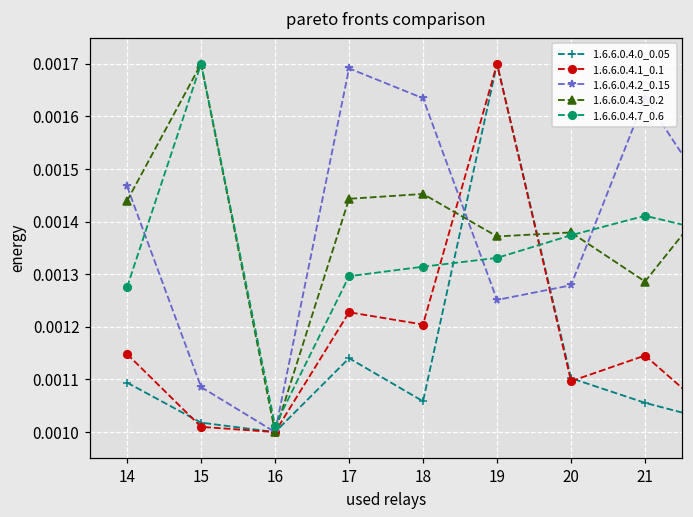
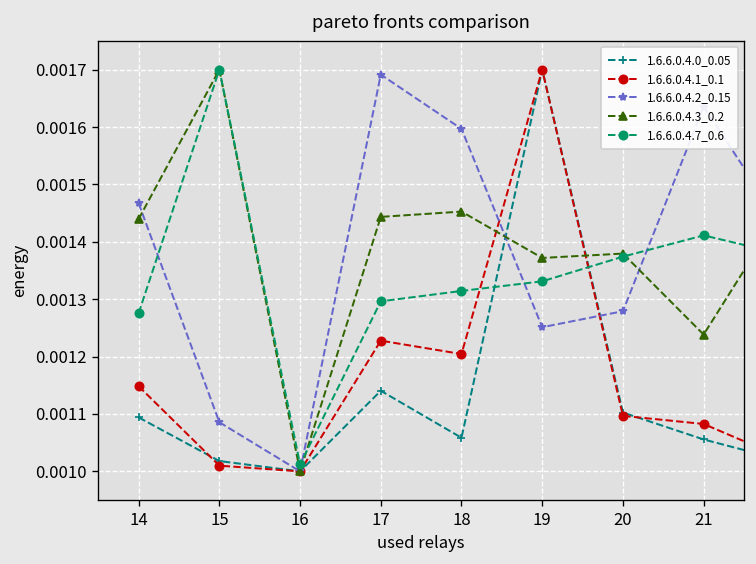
1.6.6.0.4.2_0.15, 18: 0.00163 -> 0.00160
1.6.6.0.4.1_0.1, 21: 0.00115 -> 0.00108
1.6.6.0.4.3_0.2, 21: 0.00129 -> 0.00124
